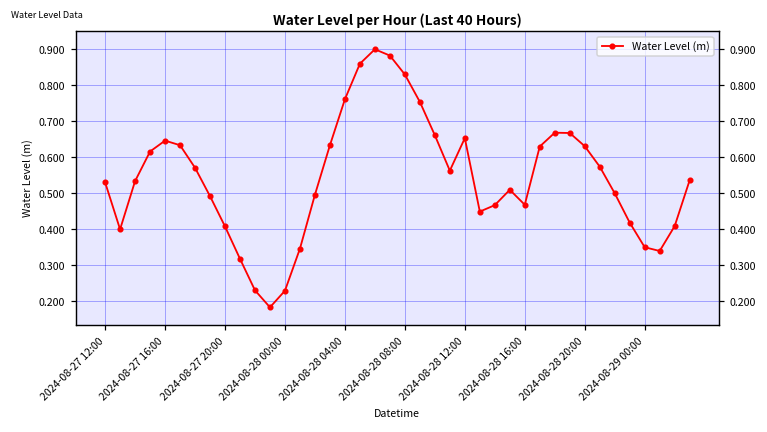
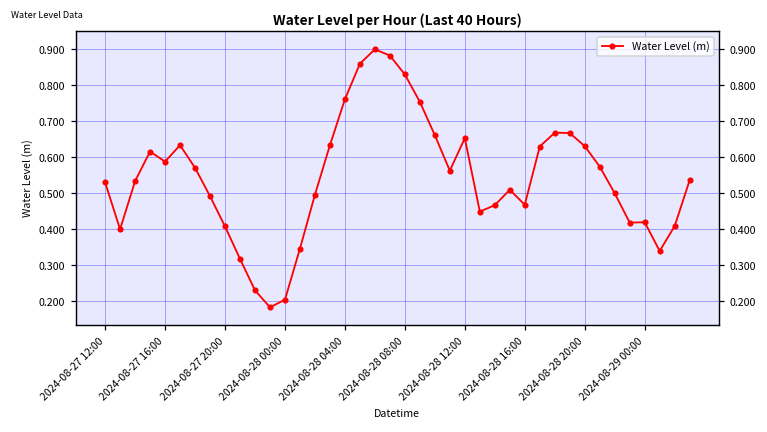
2024-08-27 16:00: 0.65 -> 0.59
2024-08-28 00:00: 0.23 -> 0.20
2024-08-29 00:00: 0.35 -> 0.42
